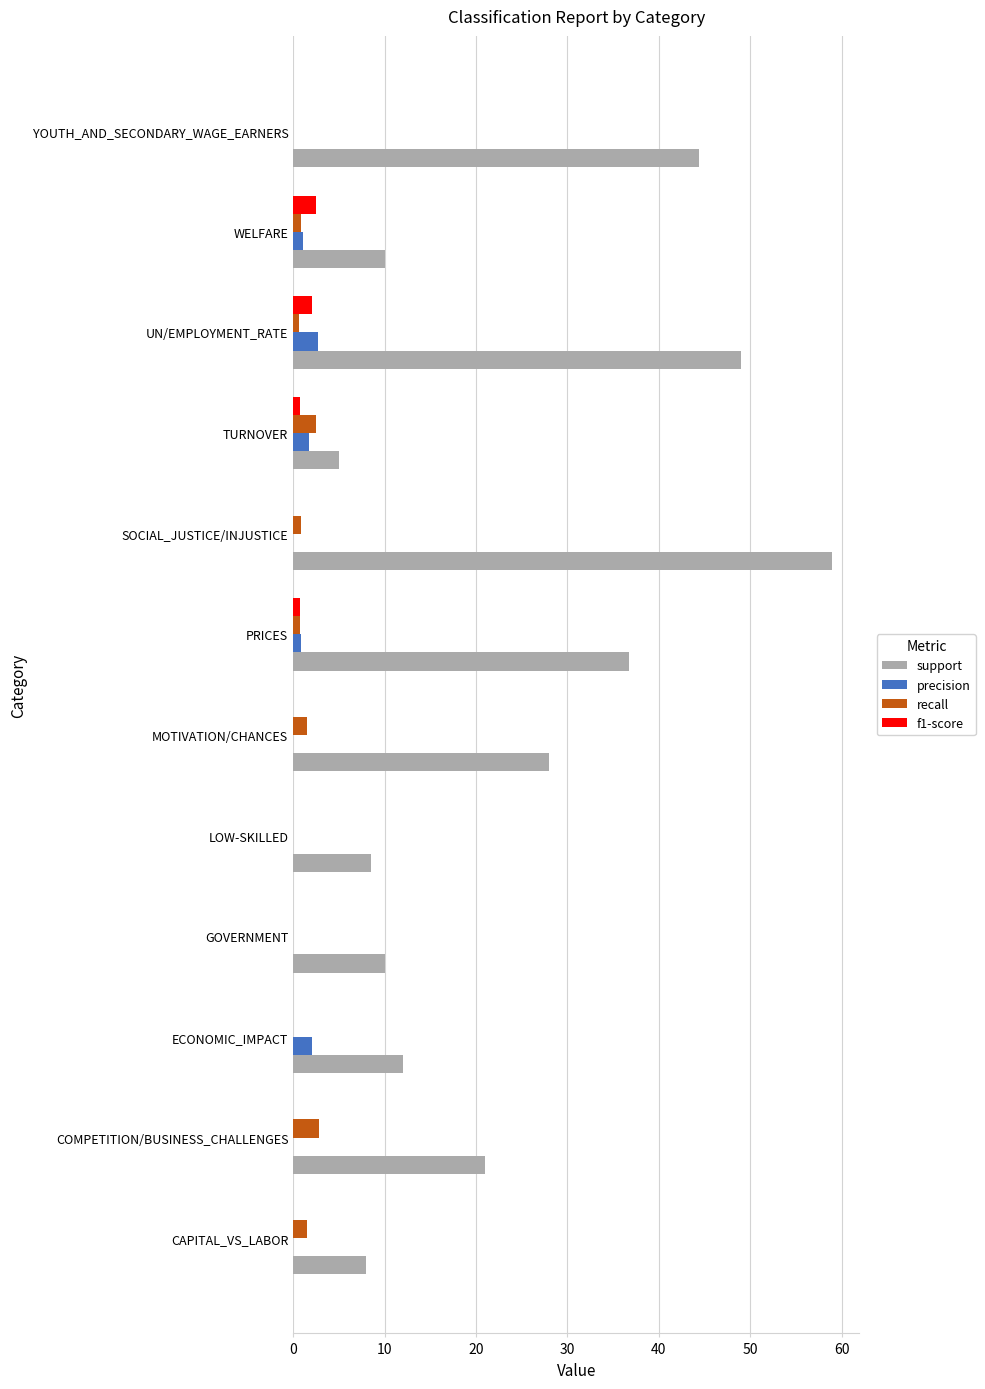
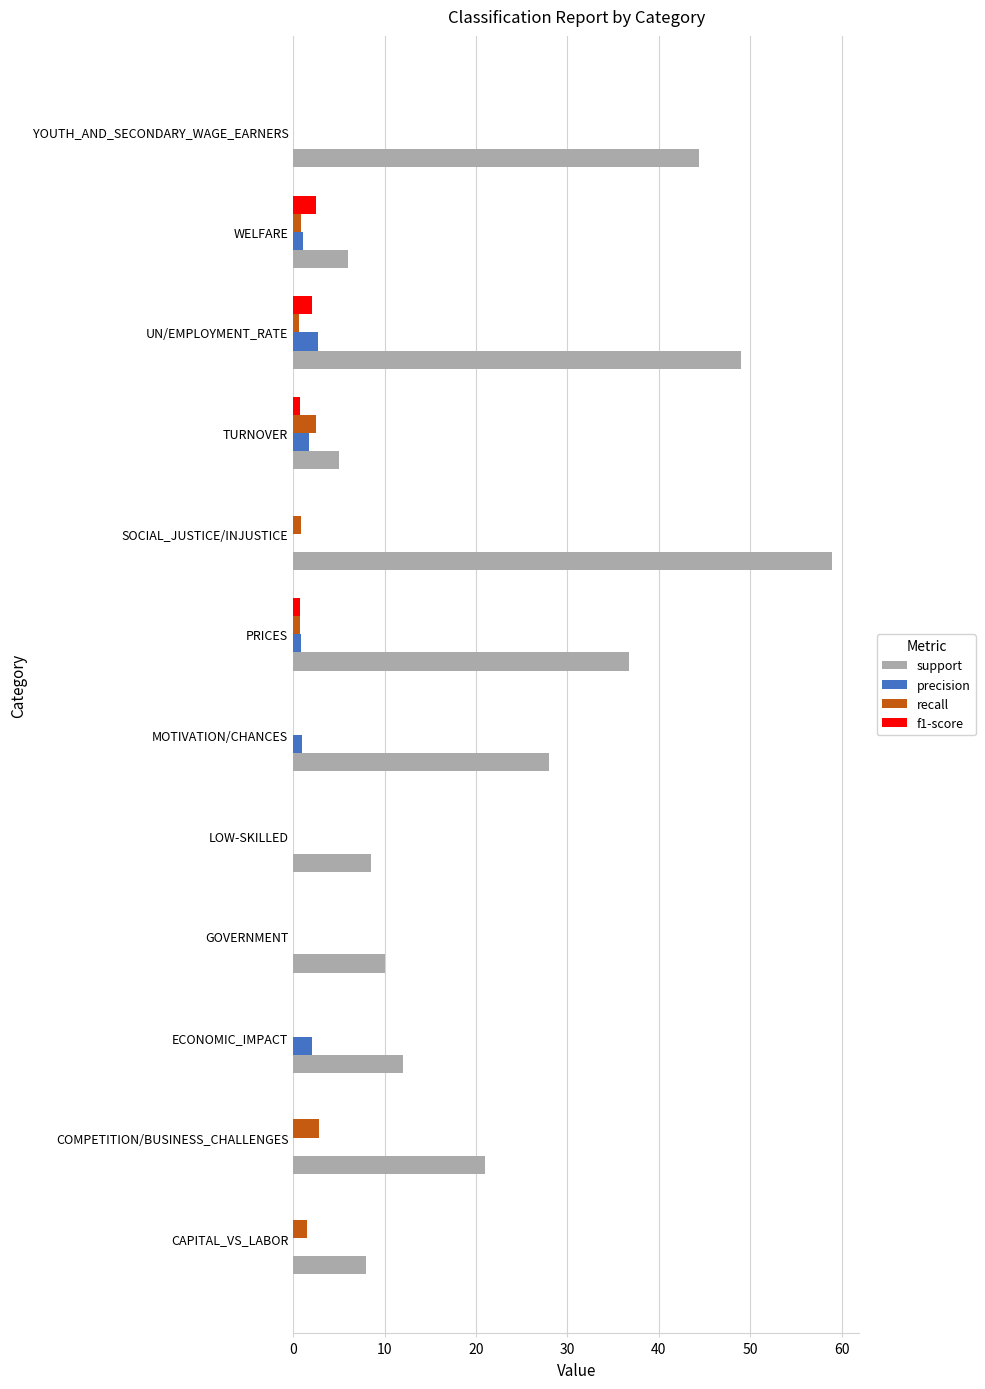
support, WELFARE: 10 -> 6
recall, MOTIVATION/CHANCES: 2 -> 0
precision, MOTIVATION/CHANCES: 0 -> 1
